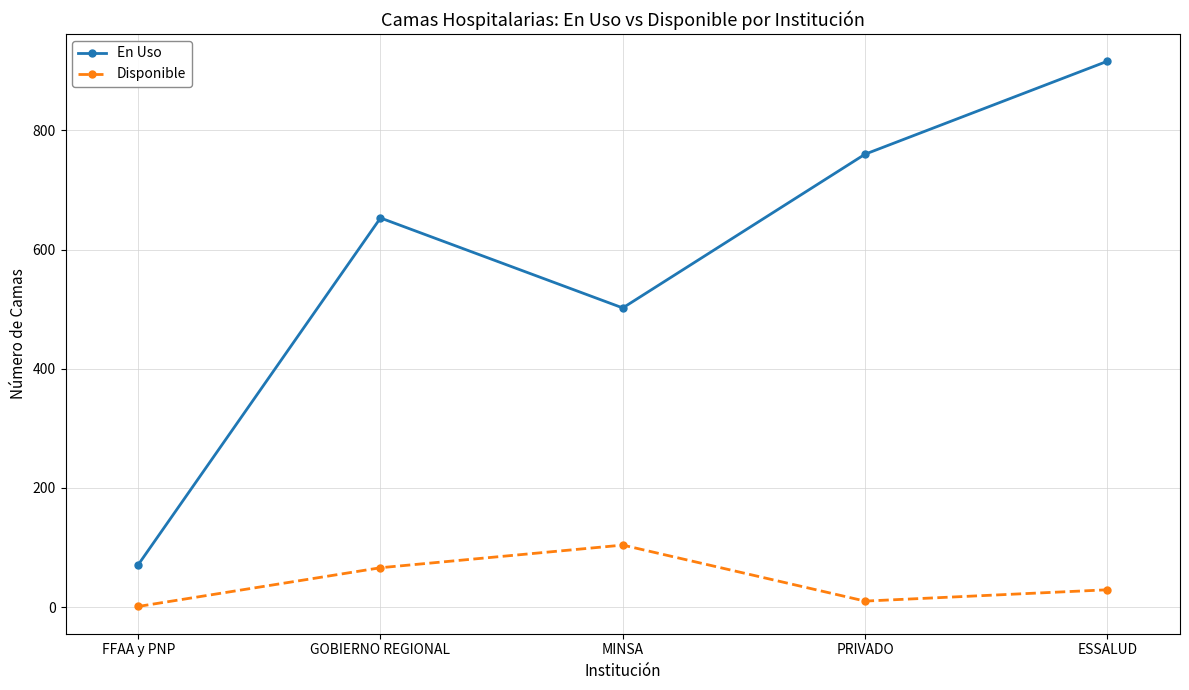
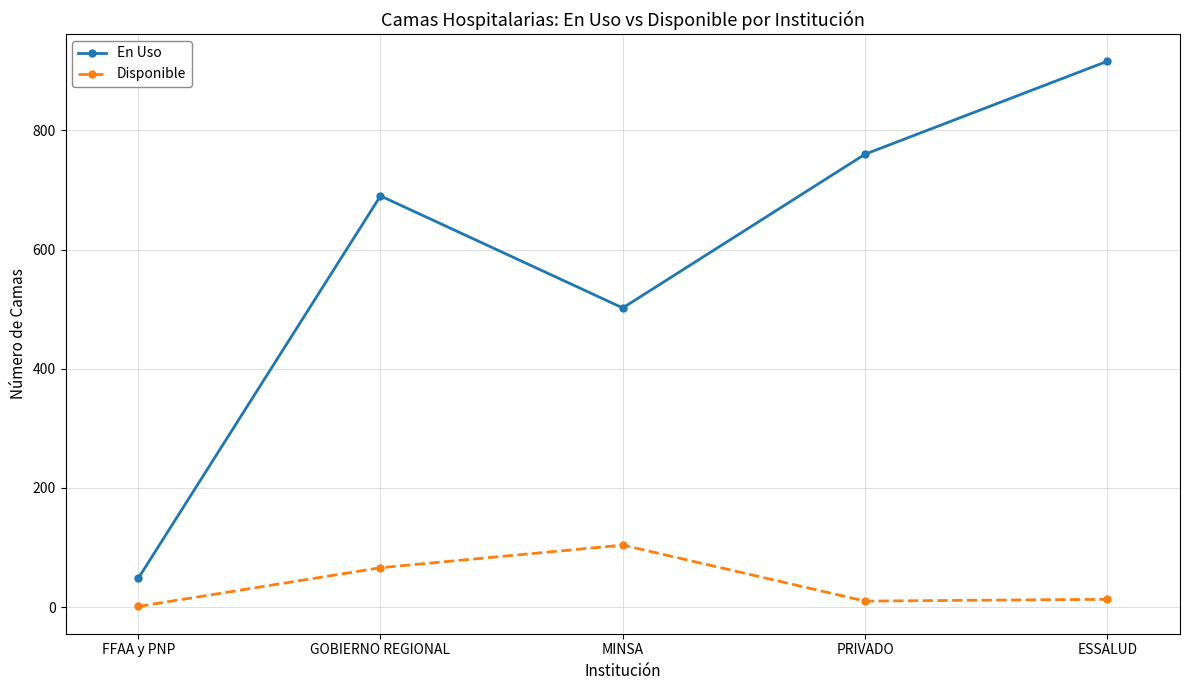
En Uso, FFAA y PNP: 70 -> 50
En Uso, GOBIERNO REGIONAL: 650 -> 690
Disponible, ESSALUD: 30 -> 10
